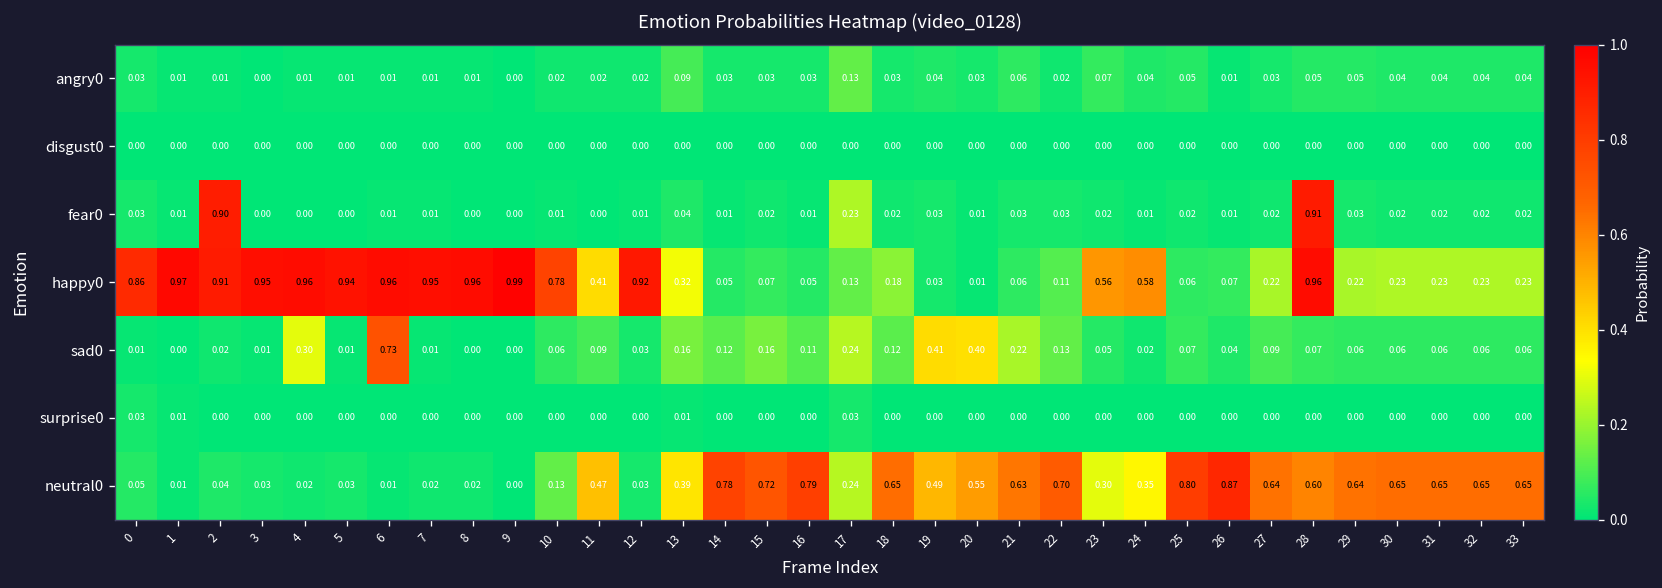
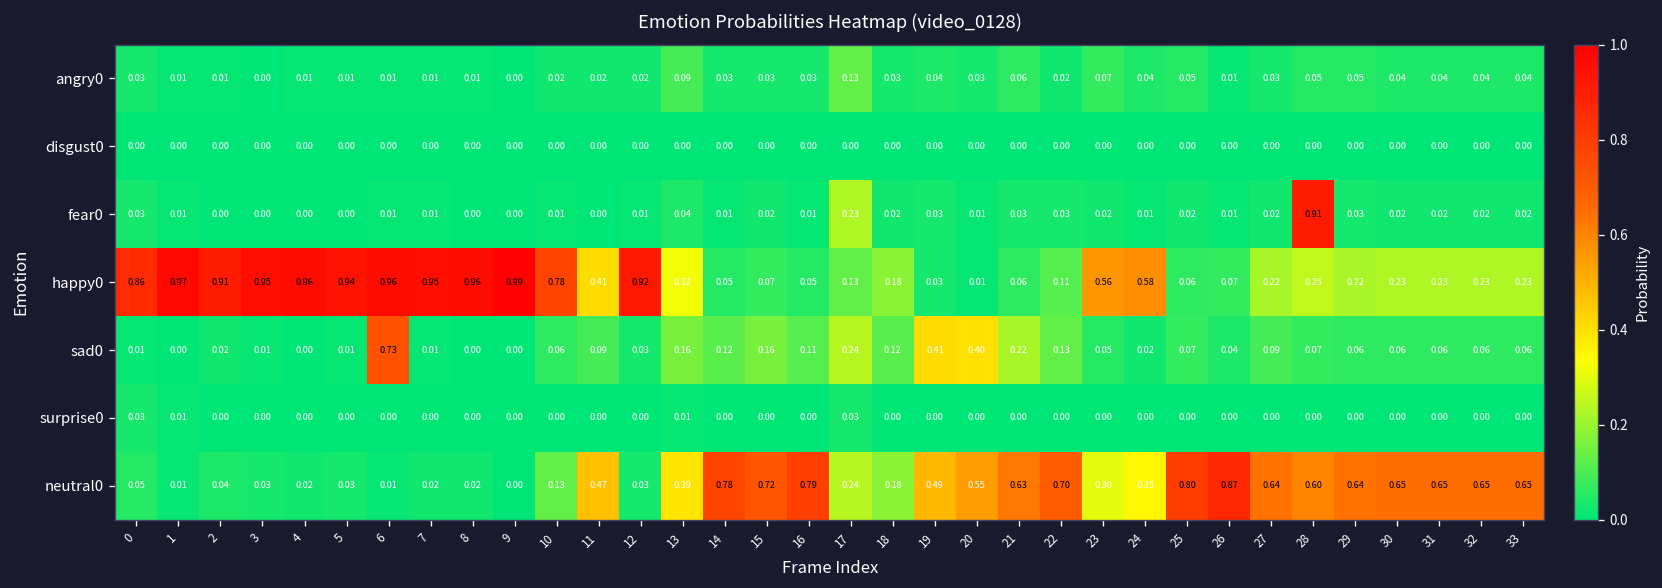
fear0, 2: 0.90 -> 0.00
happy0, 28: 0.96 -> 0.25
sad0, 4: 0.30 -> 0.00
neutral0, 18: 0.65 -> 0.18
